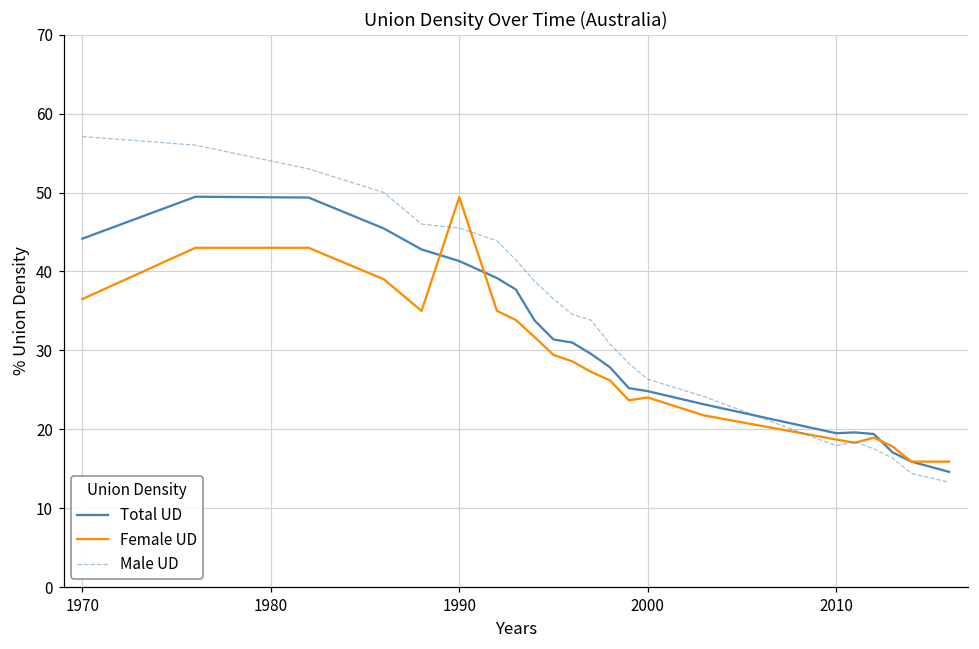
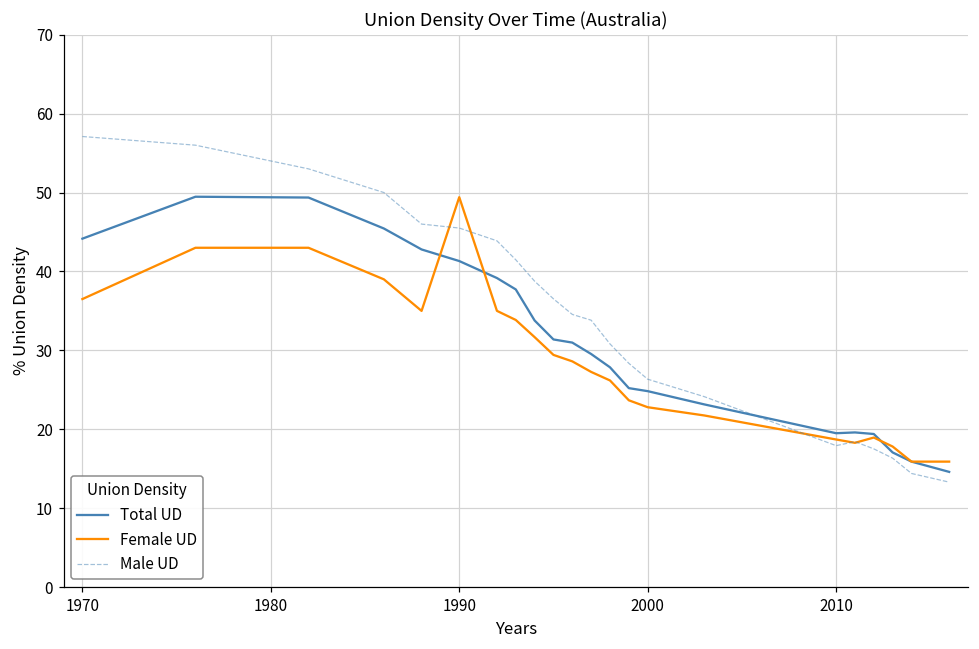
Female UD, 2000: 24 -> 23
